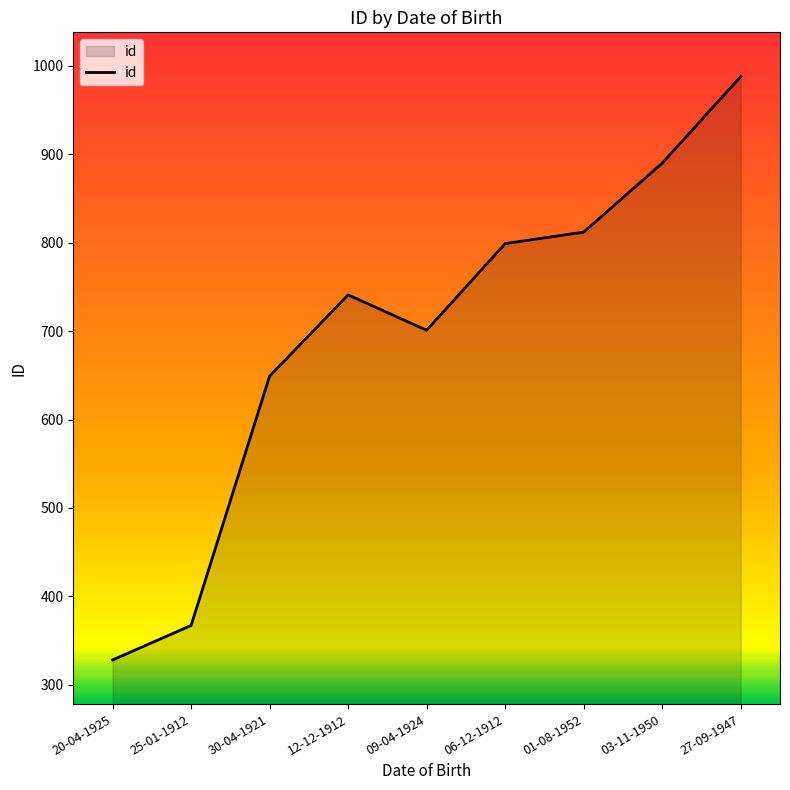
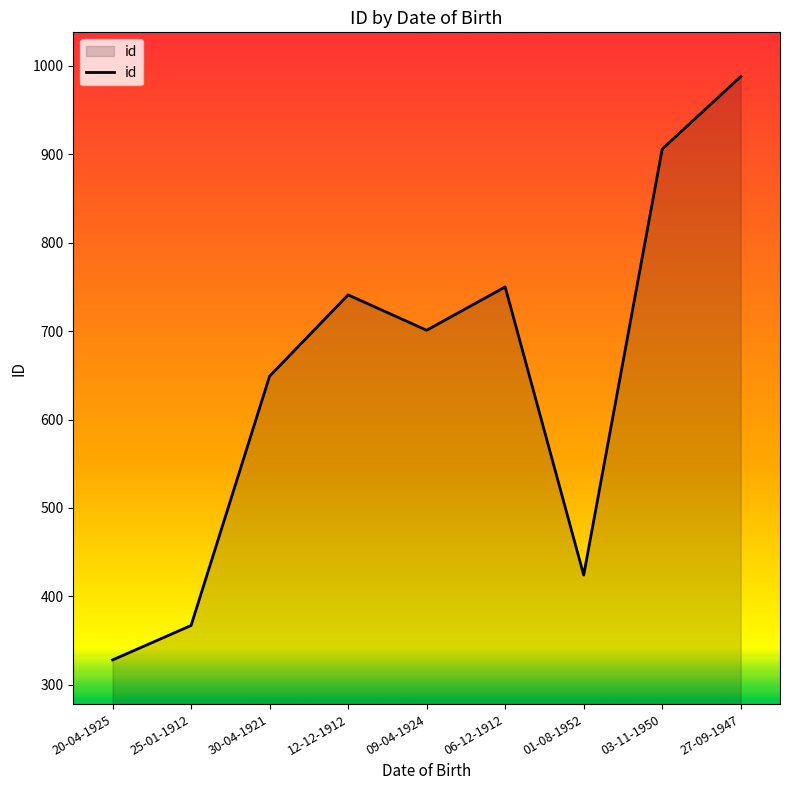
06-12-1912: 800 -> 750
01-08-1952: 810 -> 420
03-11-1950: 890 -> 910
